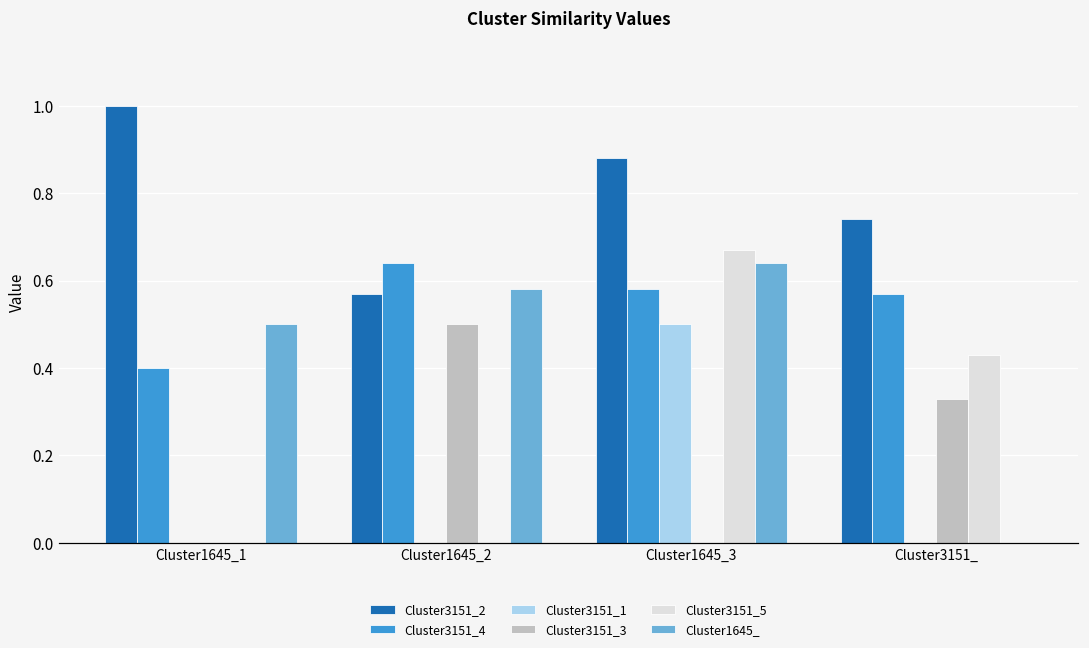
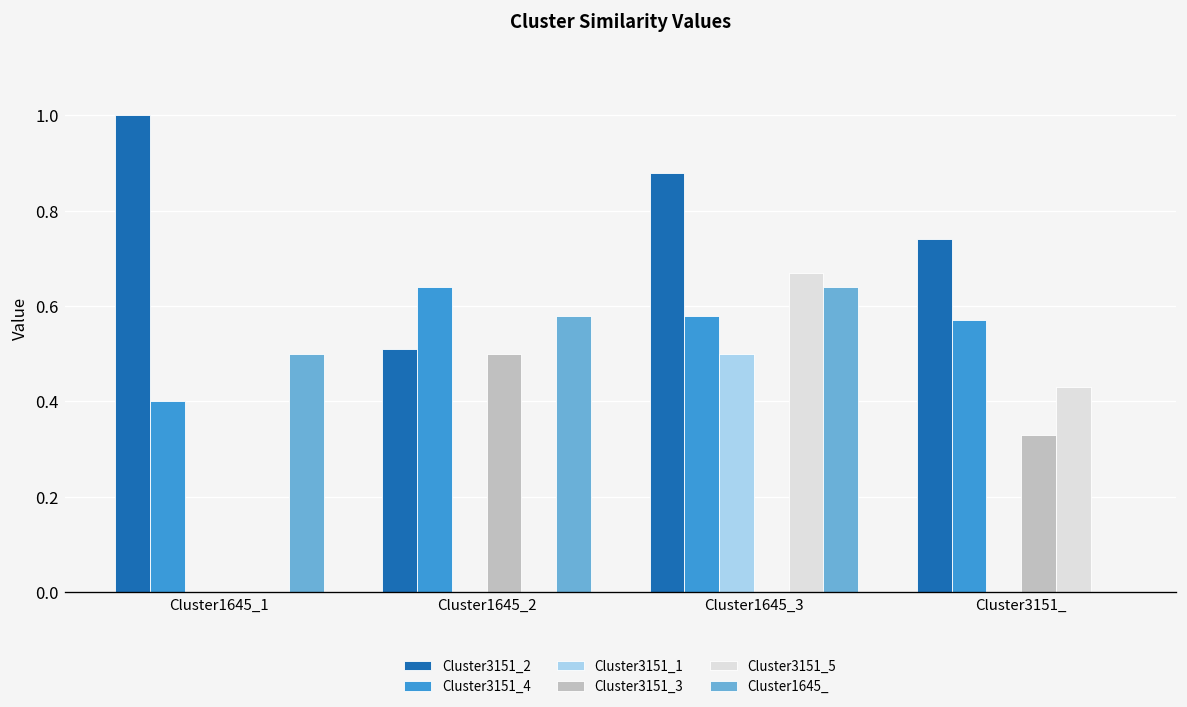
Cluster3151_2, Cluster1645_2: 0.57 -> 0.51
